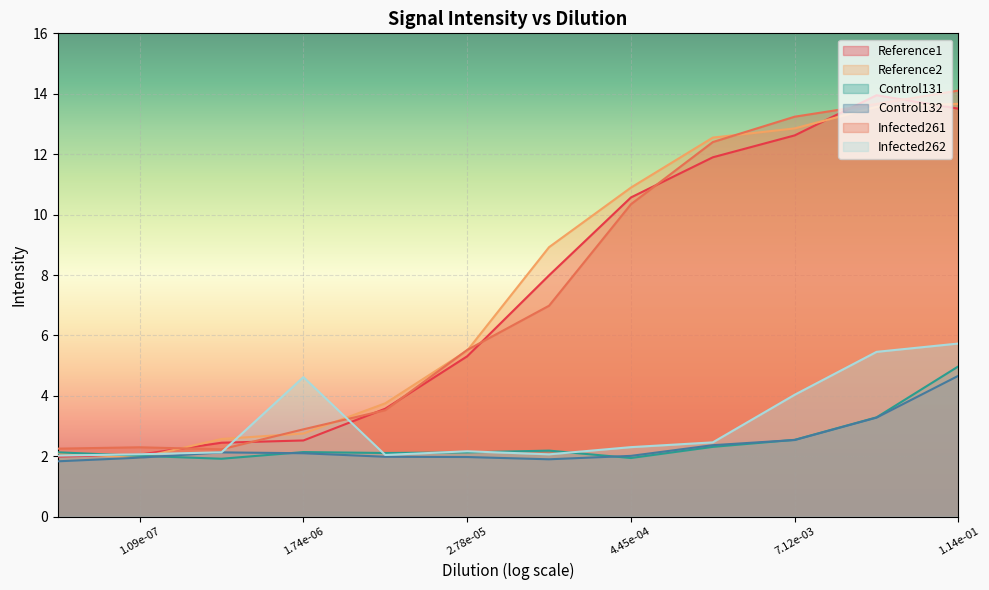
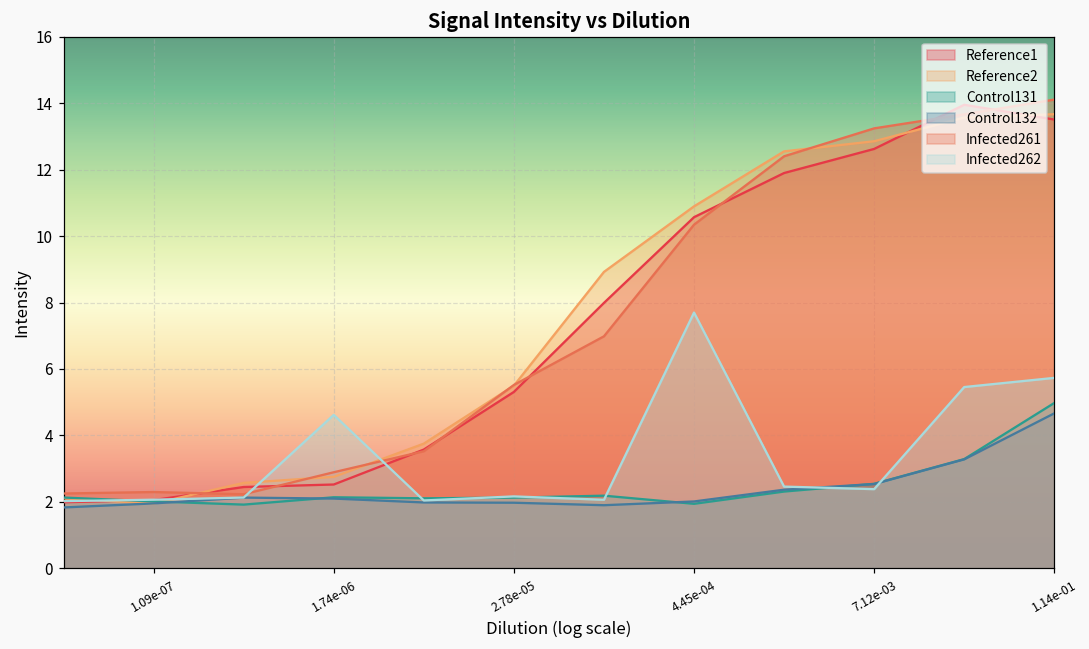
Infected262, 4.45e-04: 2.3 -> 7.7
Infected262, 7.12e-03: 4.0 -> 2.4
